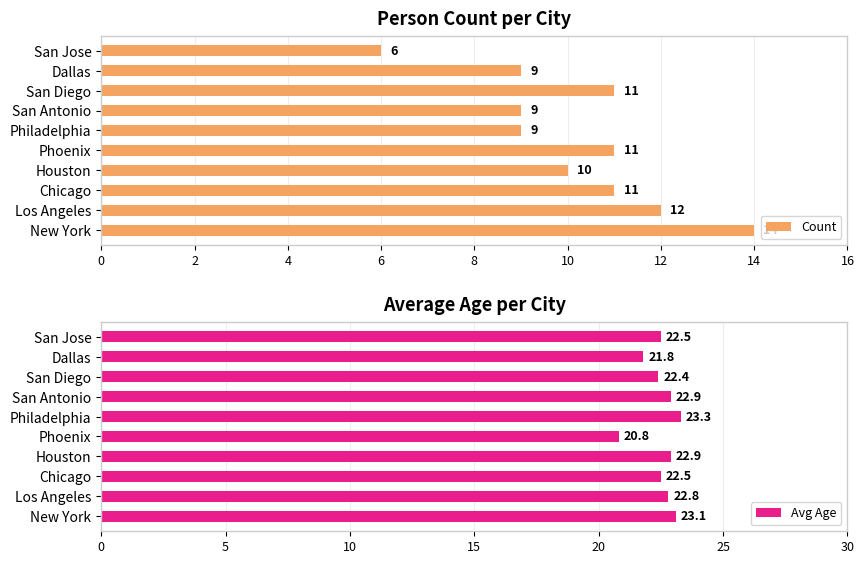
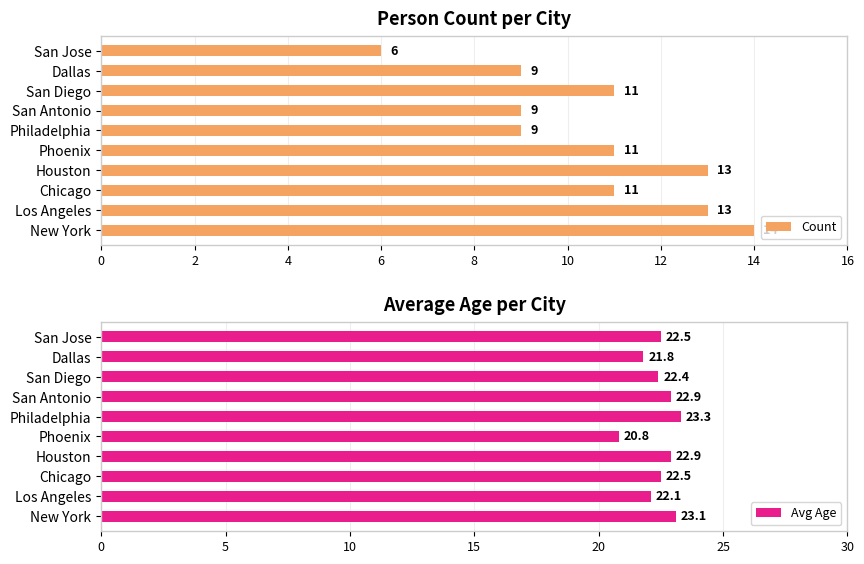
Person Count per City, Houston: 10 -> 13
Person Count per City, Los Angeles: 12 -> 13
Average Age per City, Los Angeles: 22.8 -> 22.1
